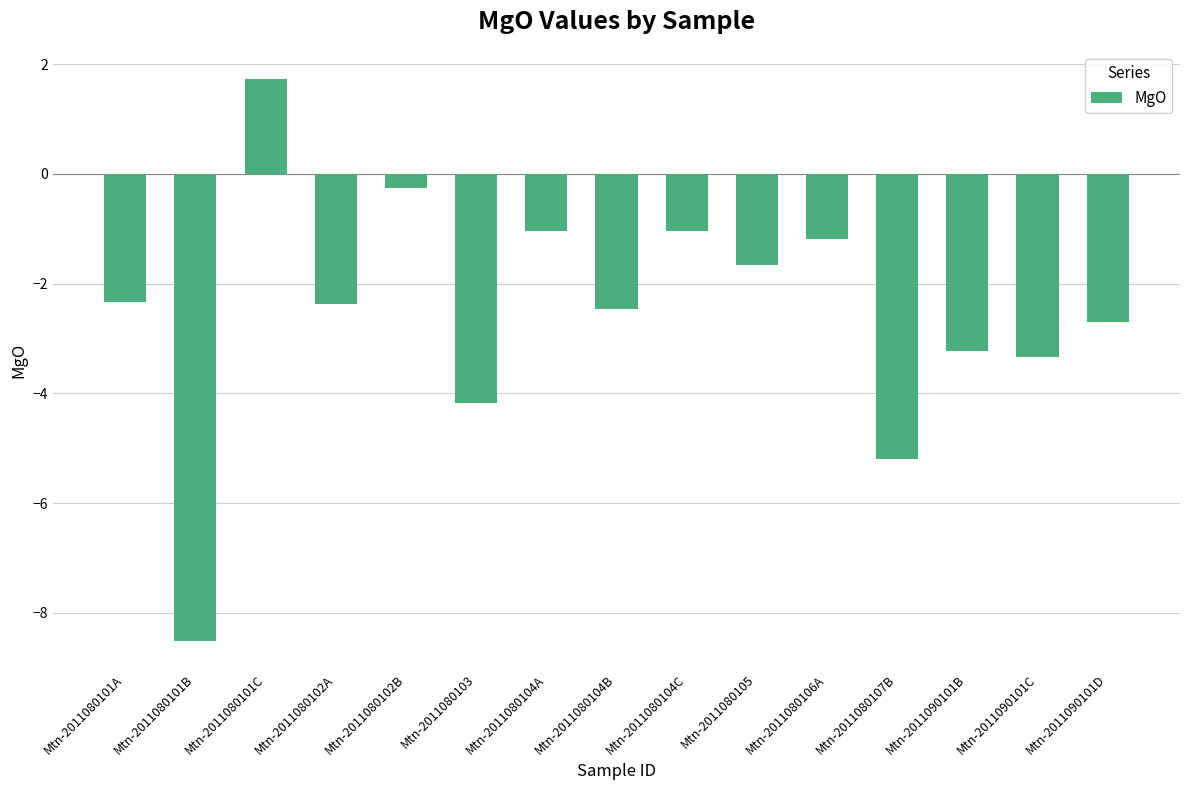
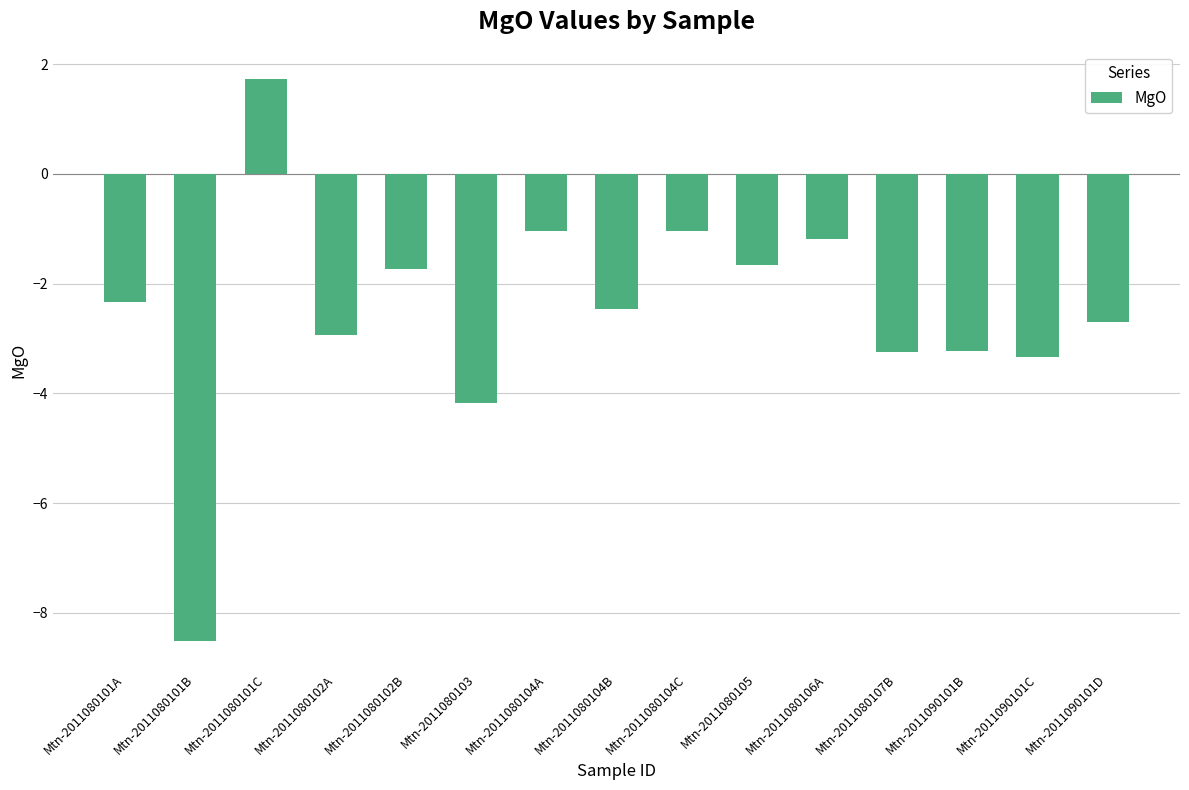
Mtn-2011080102A: -2.4 -> -2.9
Mtn-2011080102B: -0.2 -> -1.7
Mtn-2011080107B: -5.2 -> -3.3
